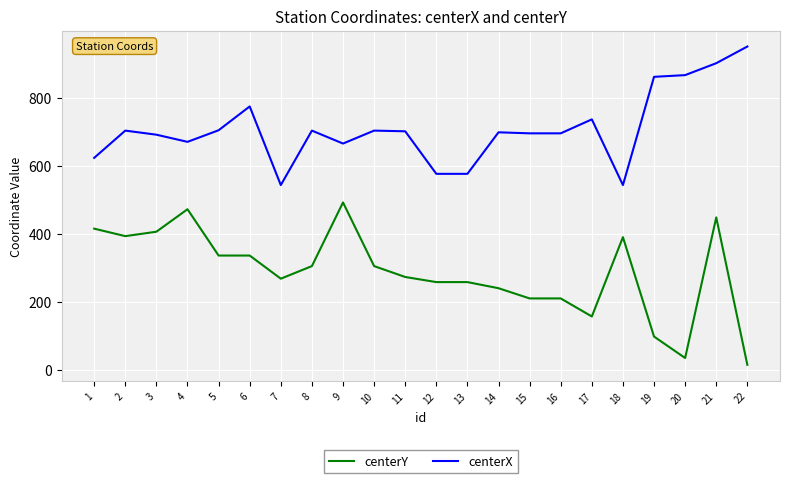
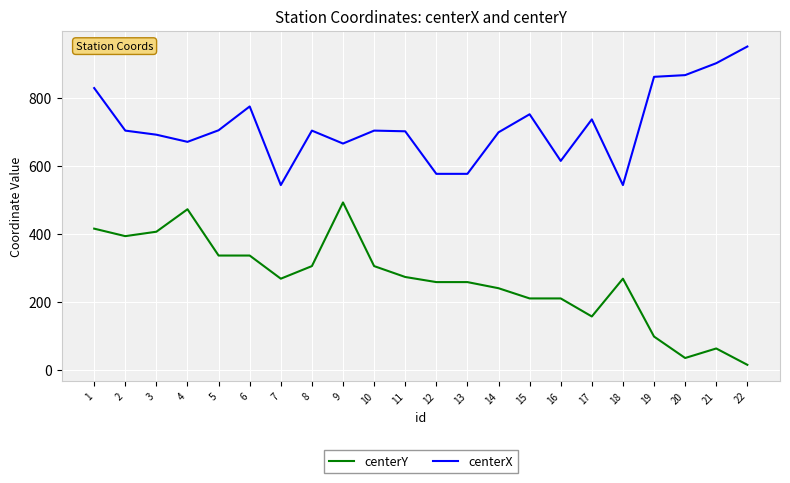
centerX, 1: 620 -> 830
centerX, 15: 700 -> 750
centerX, 16: 700 -> 610
centerY, 18: 390 -> 270
centerY, 21: 450 -> 60
